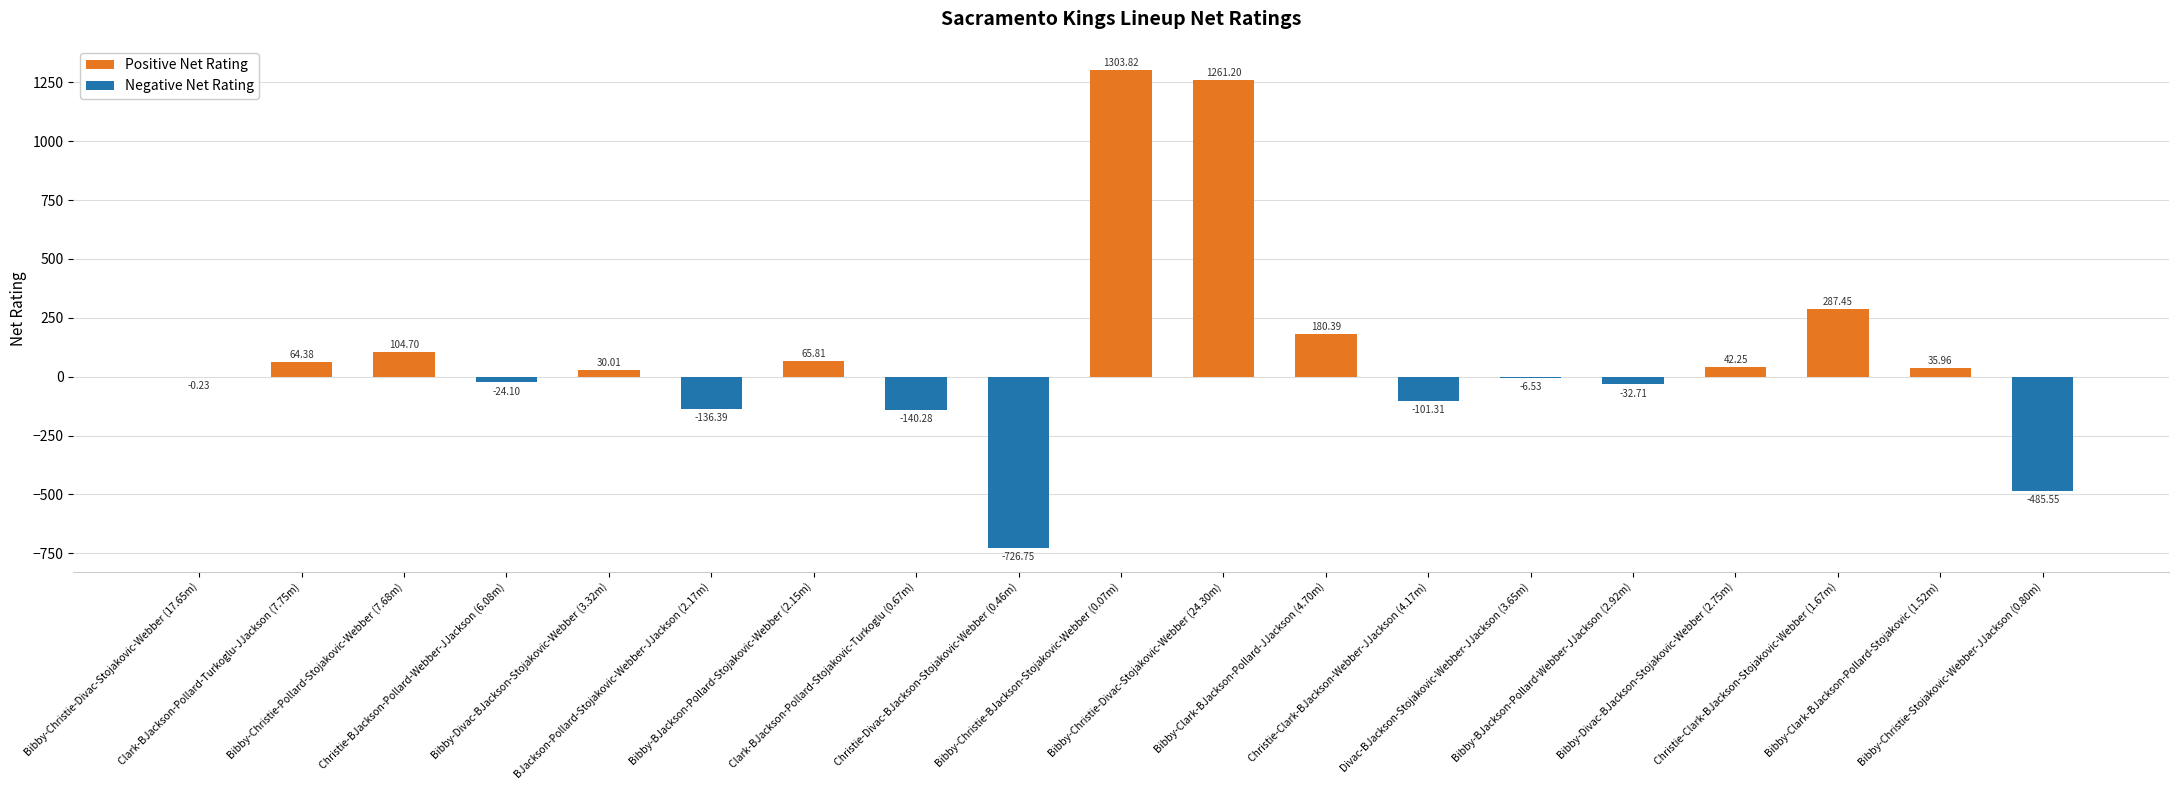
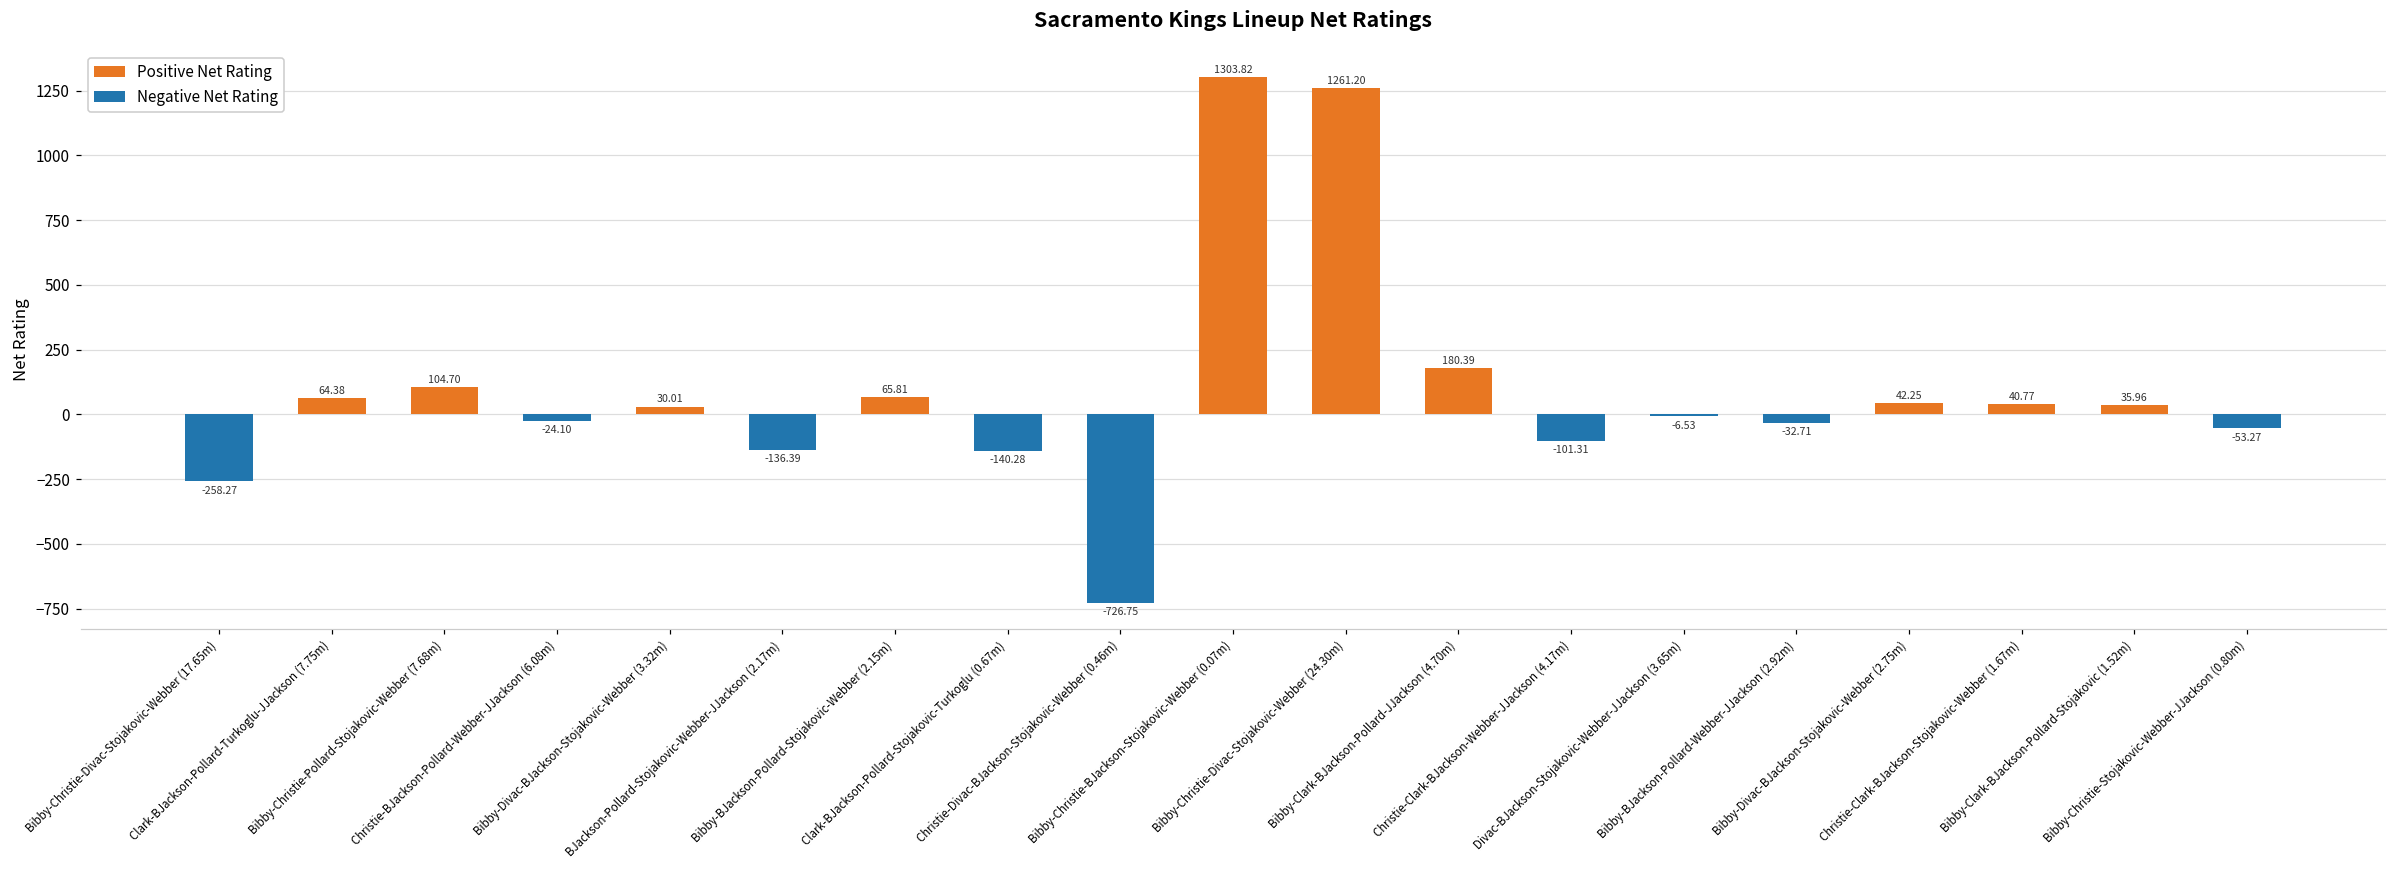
Bibby-Christie-Divac-Stojakovic-Webber (17.65m): -0.23 -> -258.27
Christie-Clark-BJackson-Stojakovic-Webber (1.67m): 287.45 -> 40.77
Bibby-Christie-Stojakovic-Webber-JJackson (0.80m): -485.55 -> -53.27
